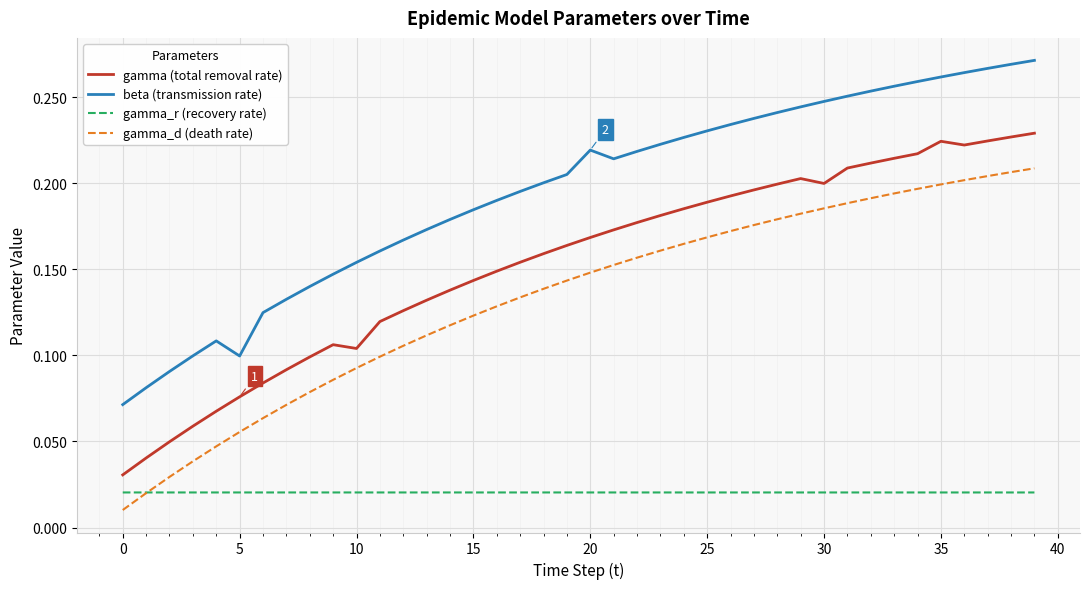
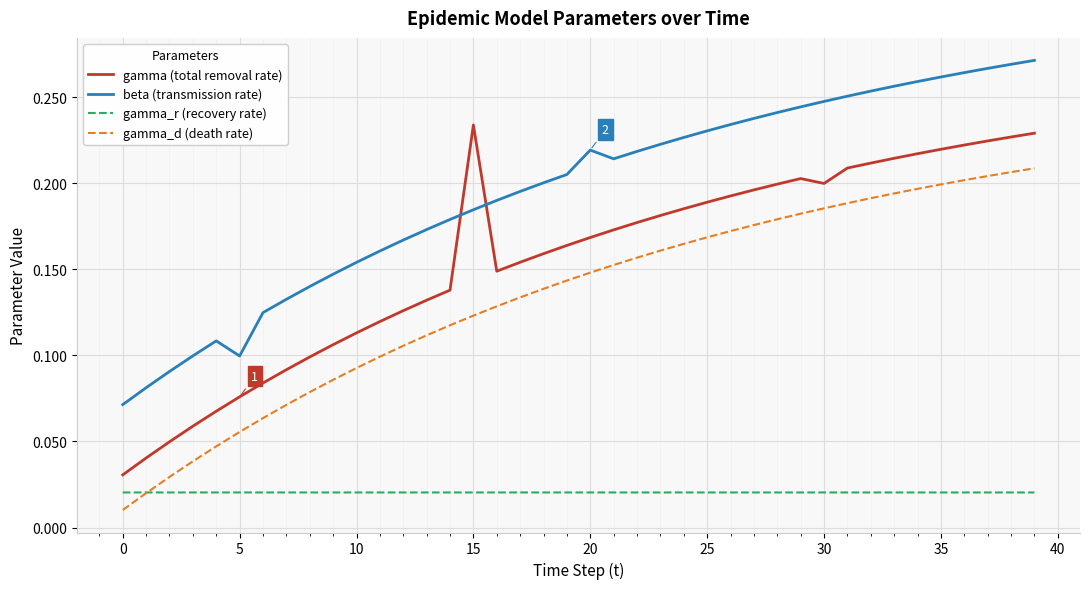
gamma (total removal rate), 10: 0.104 -> 0.113
gamma (total removal rate), 15: 0.144 -> 0.234
gamma (total removal rate), 35: 0.224 -> 0.220
